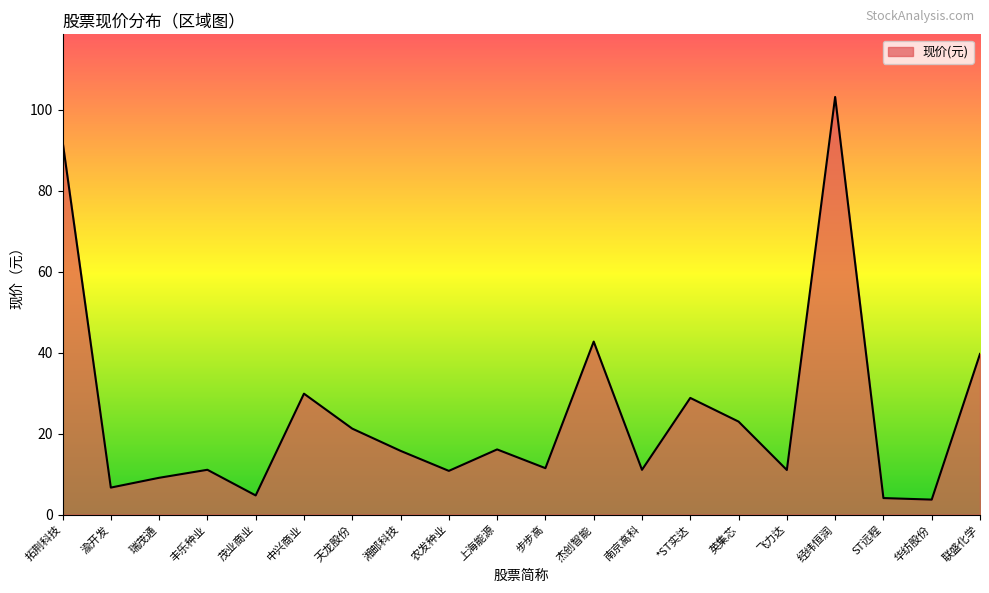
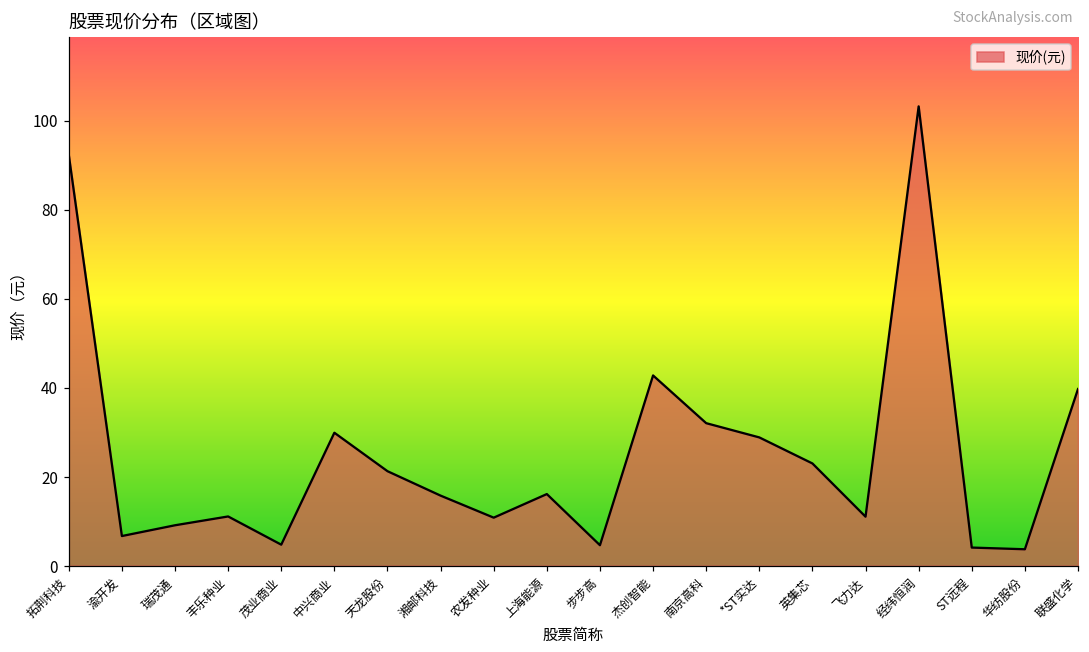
步步高: 11 -> 5
南京高科: 11 -> 32
